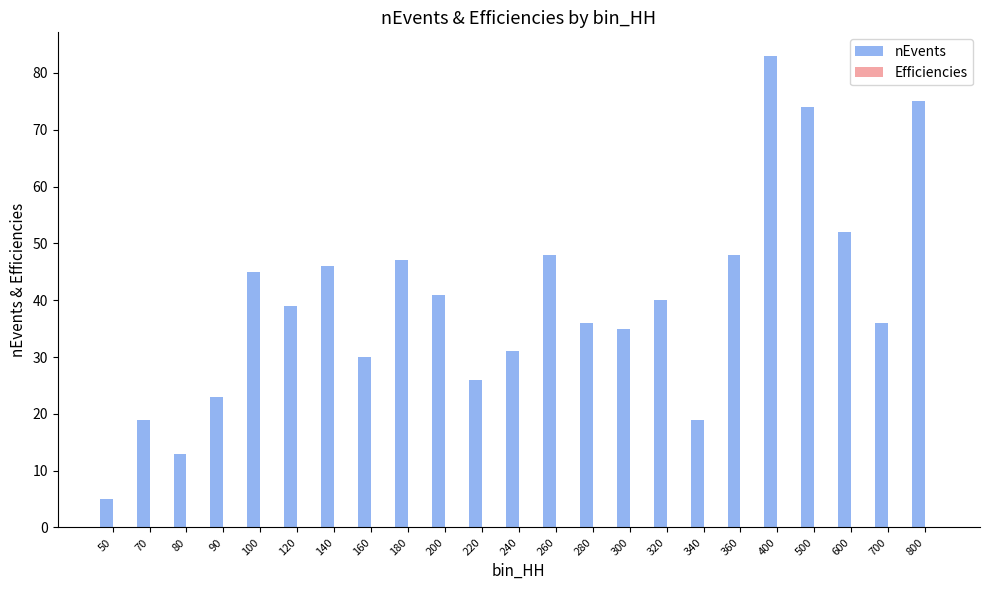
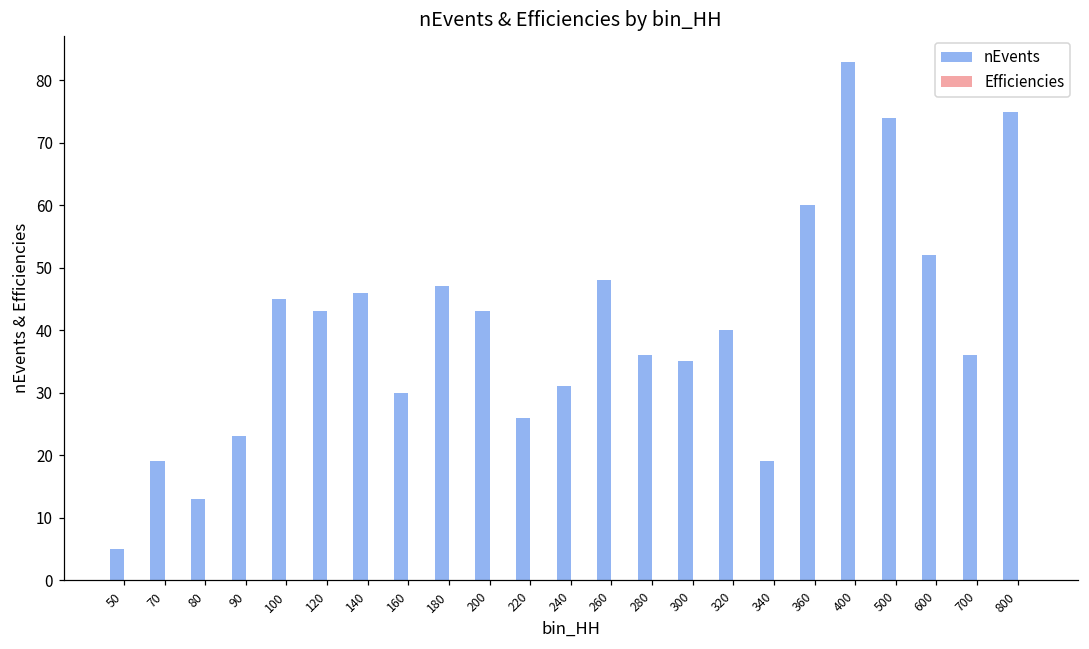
nEvents, 120: 39 -> 43
nEvents, 200: 41 -> 43
nEvents, 360: 48 -> 60
